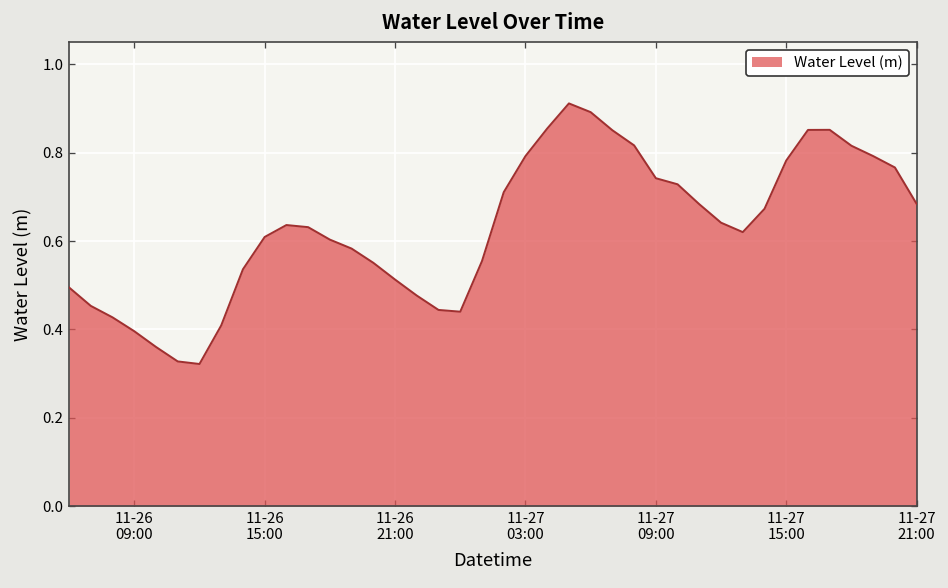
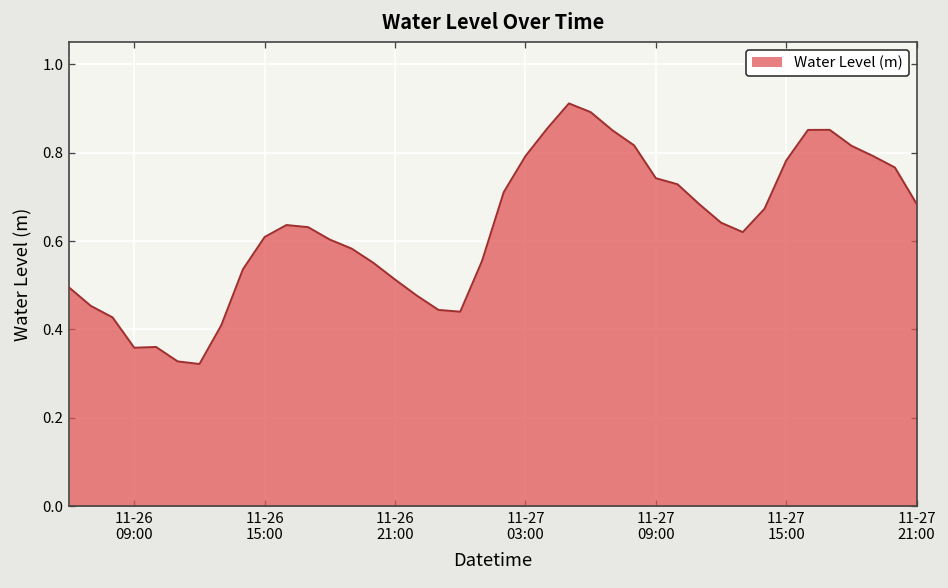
11-26 09:00: 0.40 -> 0.36
